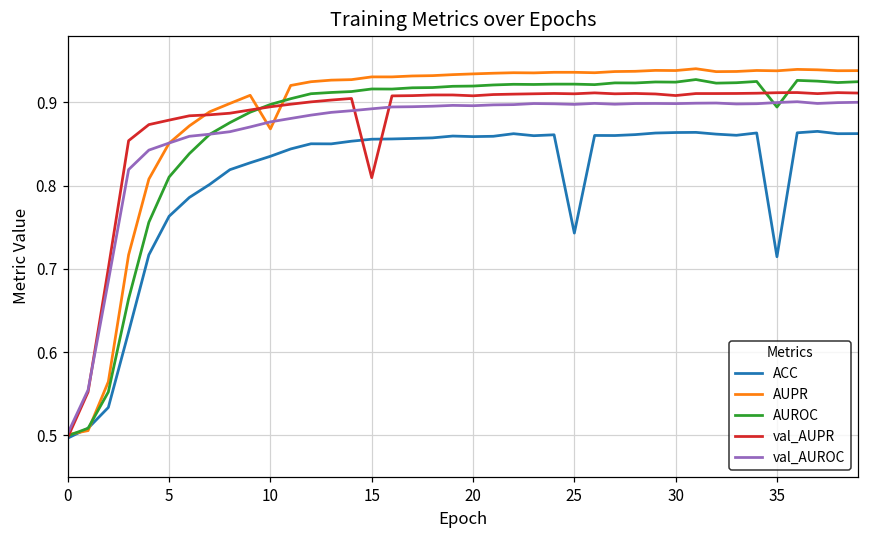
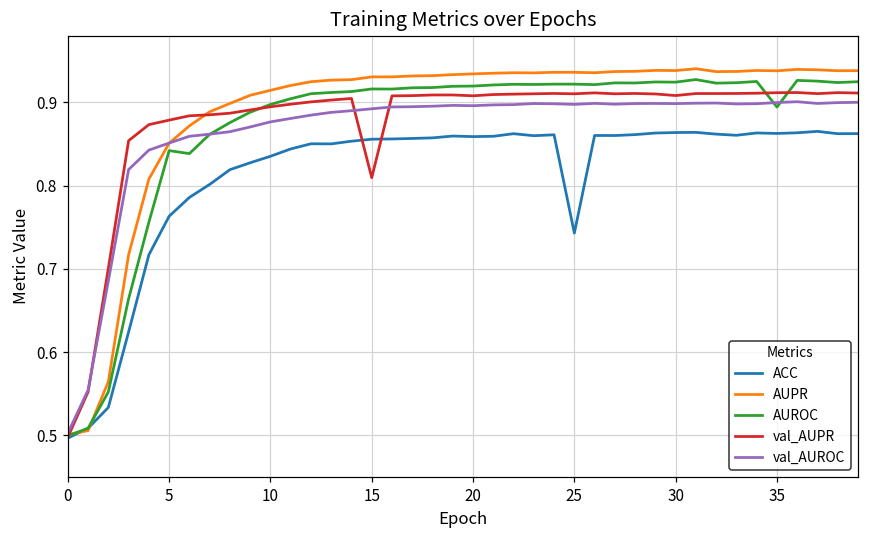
AUROC, 5: 0.81 -> 0.84
AUPR, 10: 0.87 -> 0.91
ACC, 35: 0.71 -> 0.86
